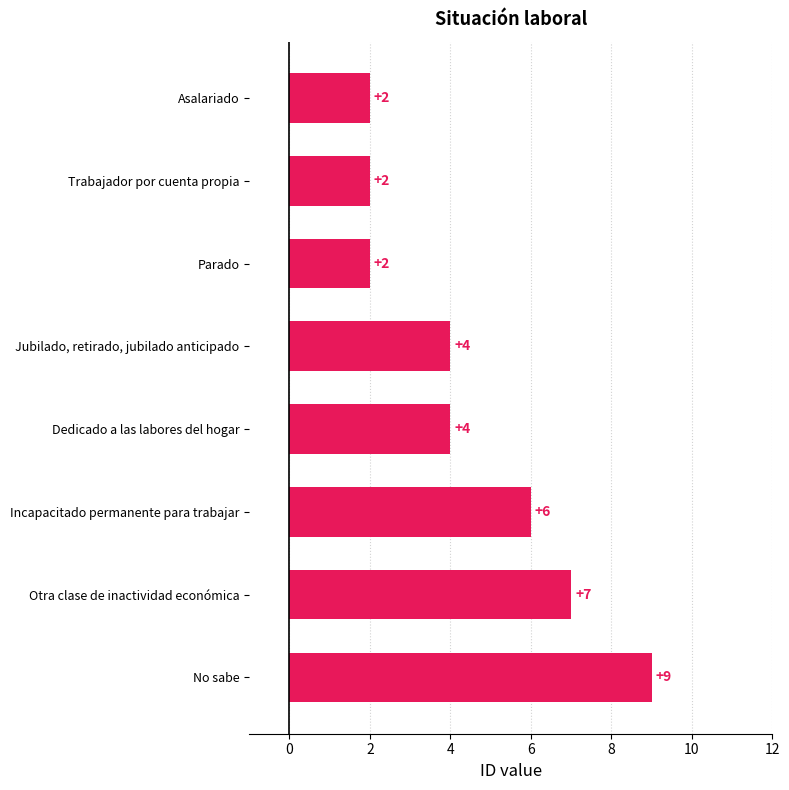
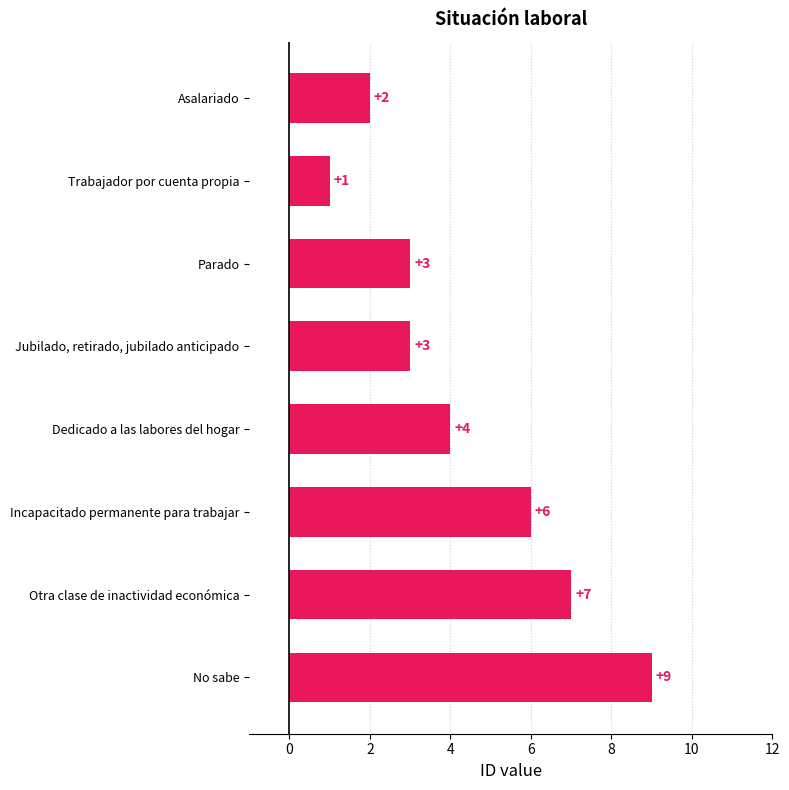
Trabajador por cuenta propia: +2 -> +1
Parado: +2 -> +3
Jubilado, retirado, jubilado anticipado: +4 -> +3
